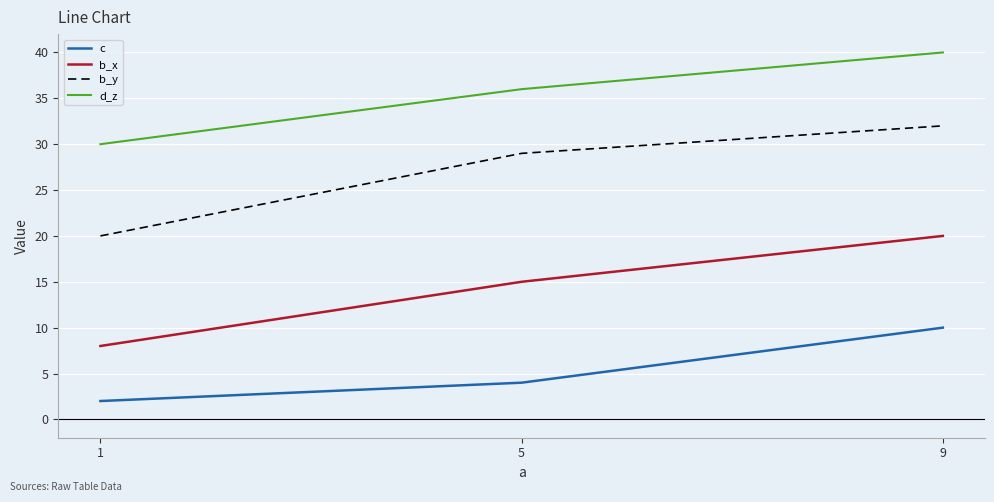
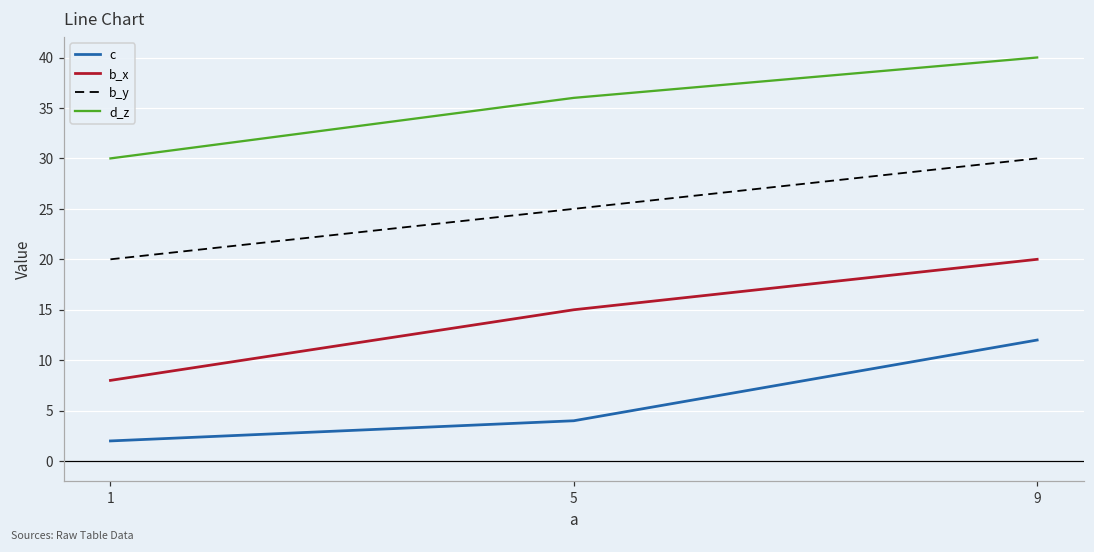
b_y, 5: 29 -> 25
c, 9: 10 -> 12
b_y, 9: 32 -> 30
